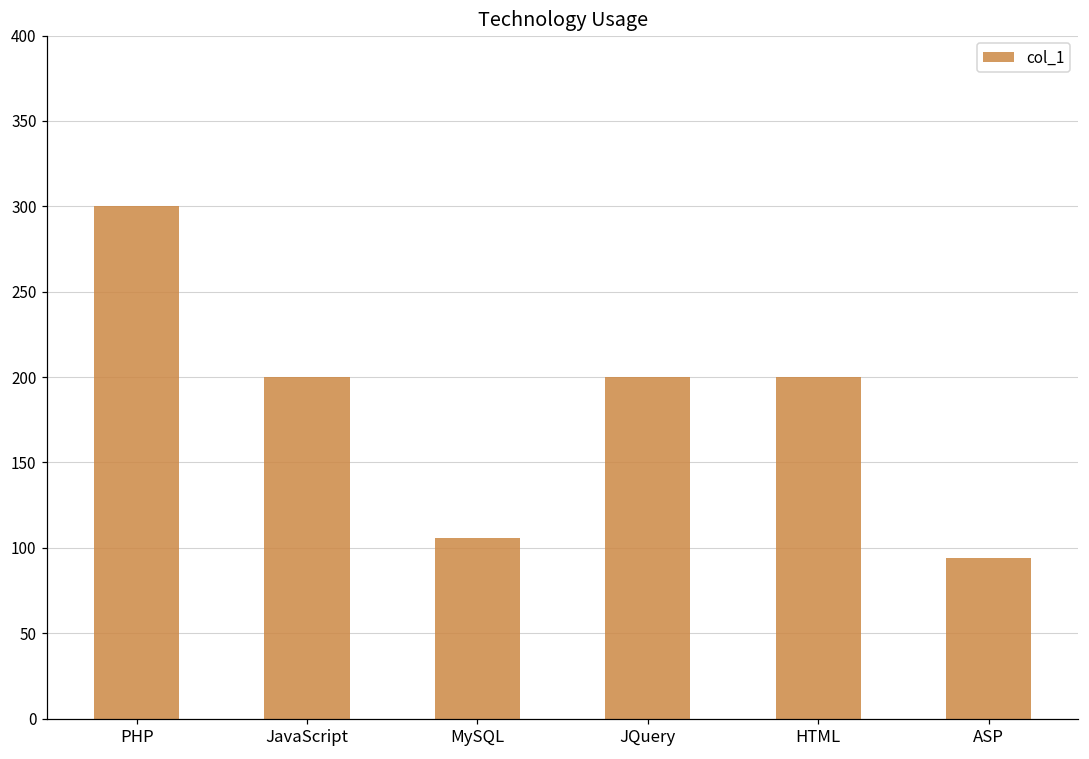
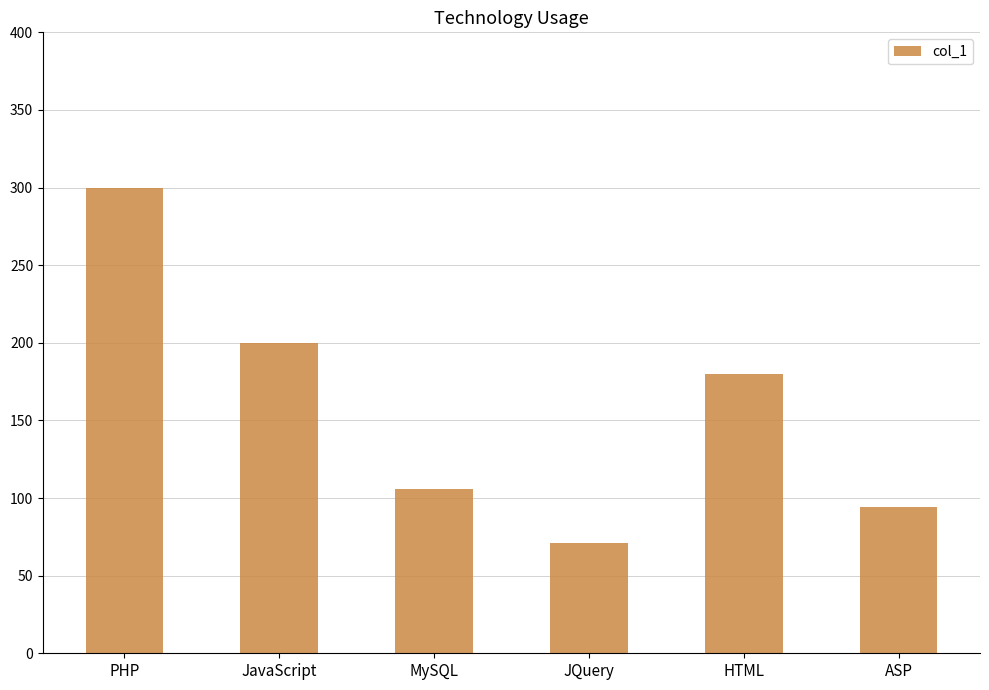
JQuery: 200 -> 71
HTML: 200 -> 180
